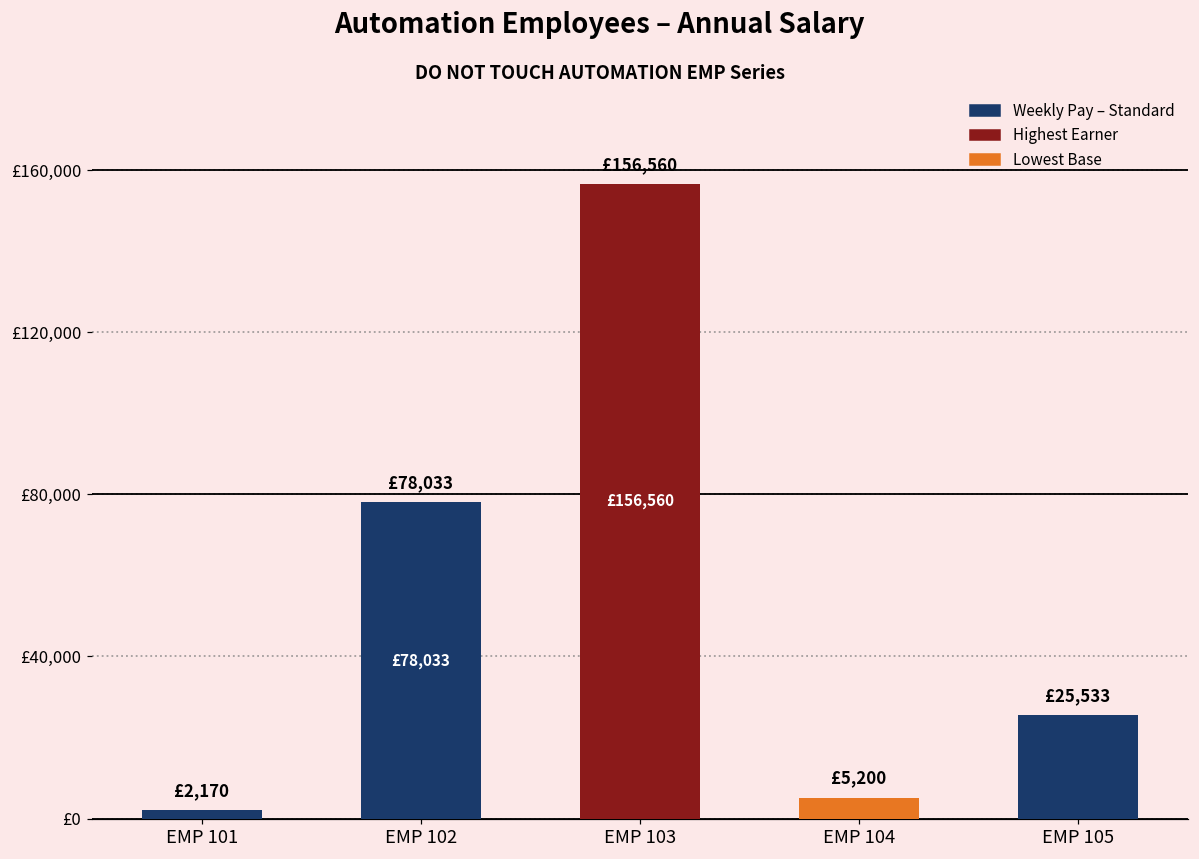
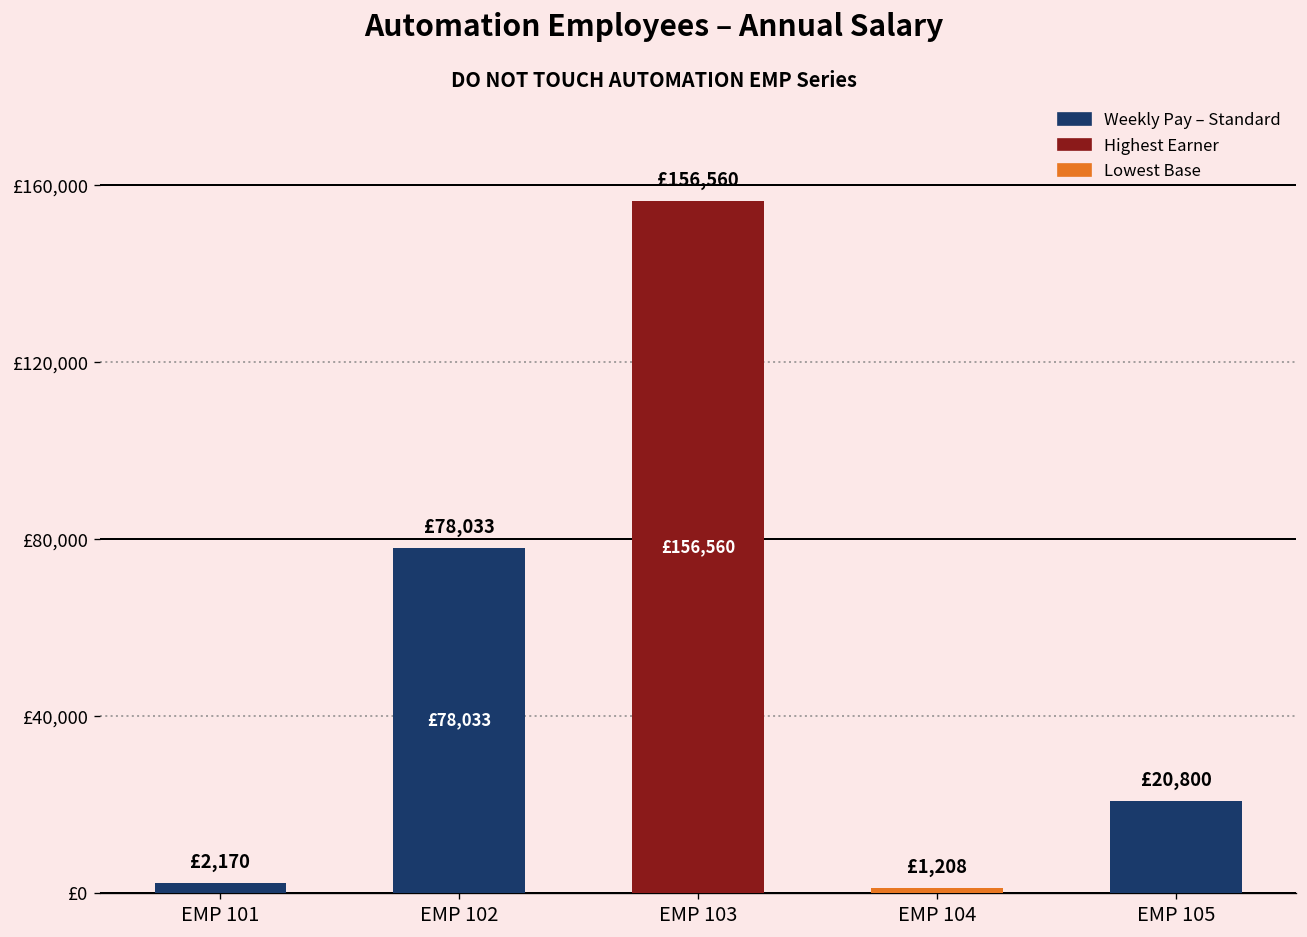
EMP 104: £5,200 -> £1,208
EMP 105: £25,533 -> £20,800
